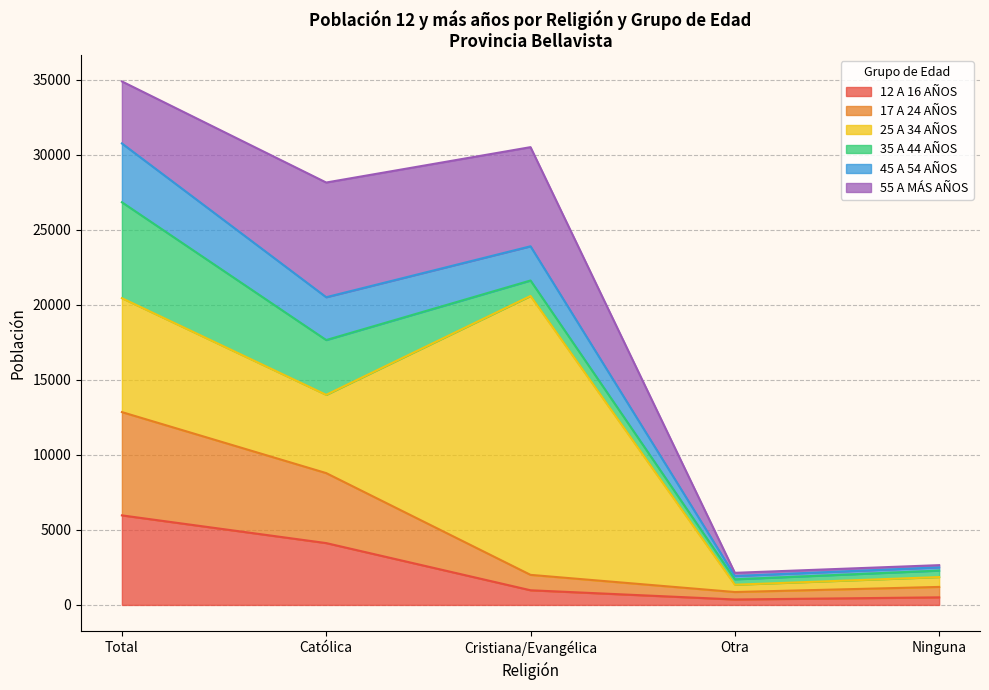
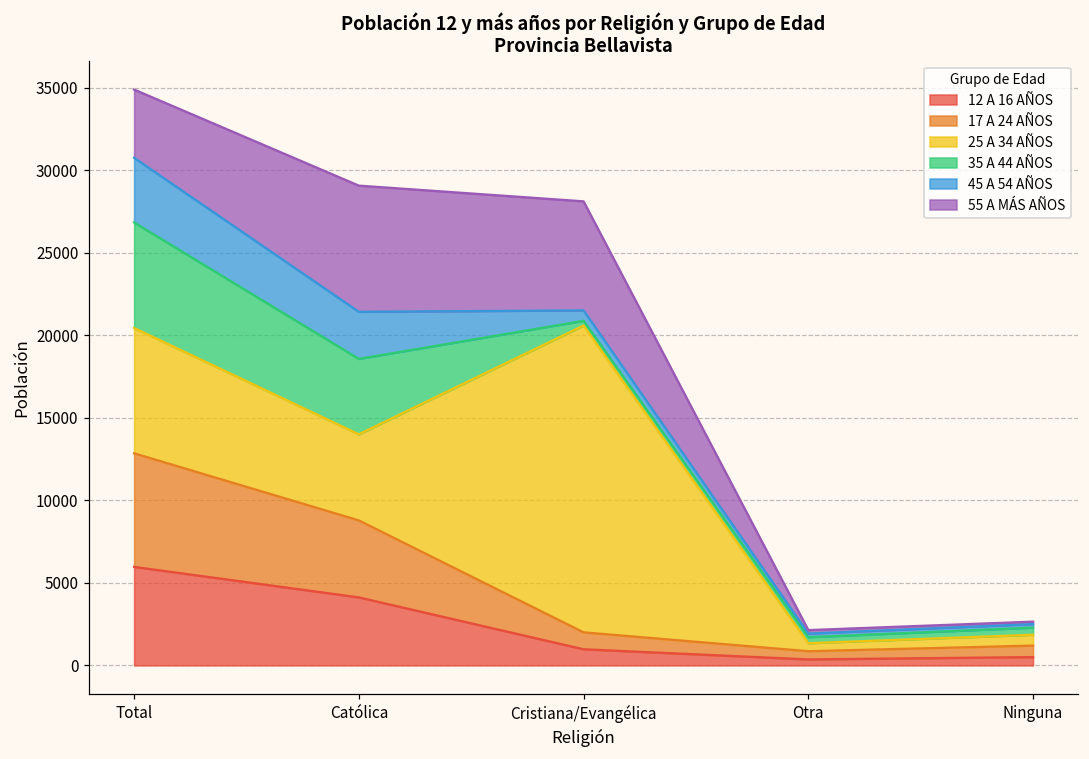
35 A 44 AÑOS, Católica: 3700 -> 4600
35 A 44 AÑOS, Cristiana/Evangélica: 1000 -> 300
45 A 54 AÑOS, Cristiana/Evangélica: 2300 -> 600
